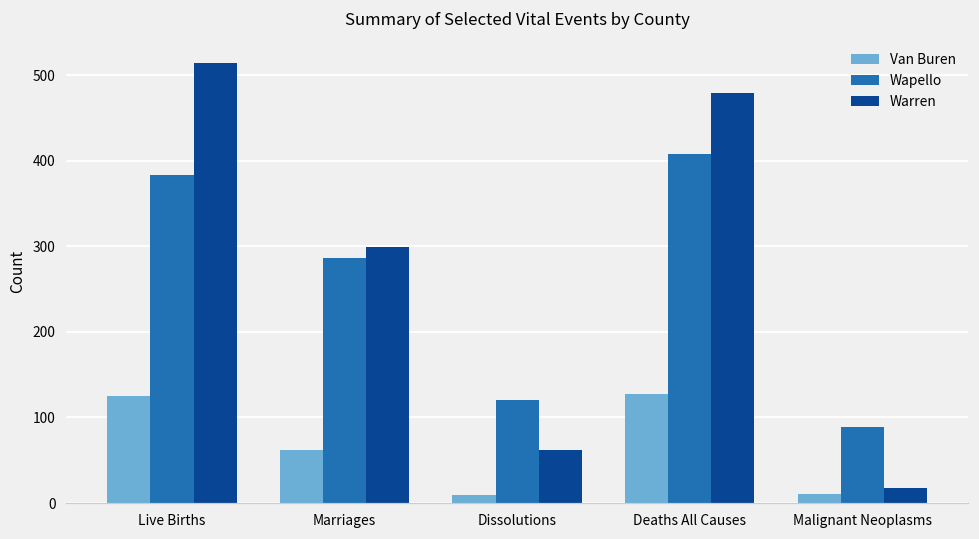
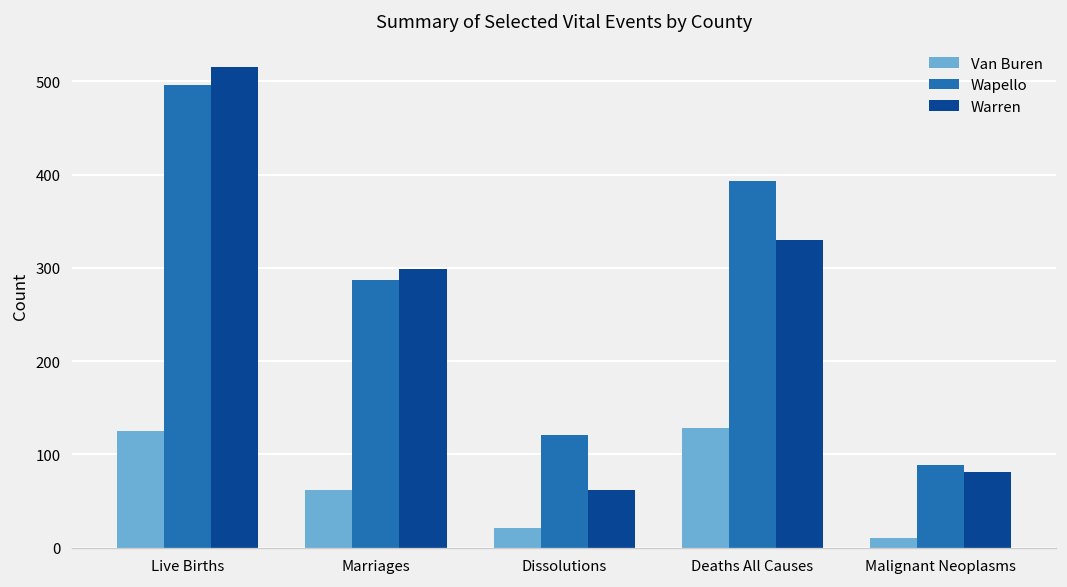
Wapello, Live Births: 380 -> 500
Van Buren, Dissolutions: 10 -> 20
Wapello, Deaths All Causes: 410 -> 390
Warren, Deaths All Causes: 480 -> 330
Warren, Malignant Neoplasms: 20 -> 80
